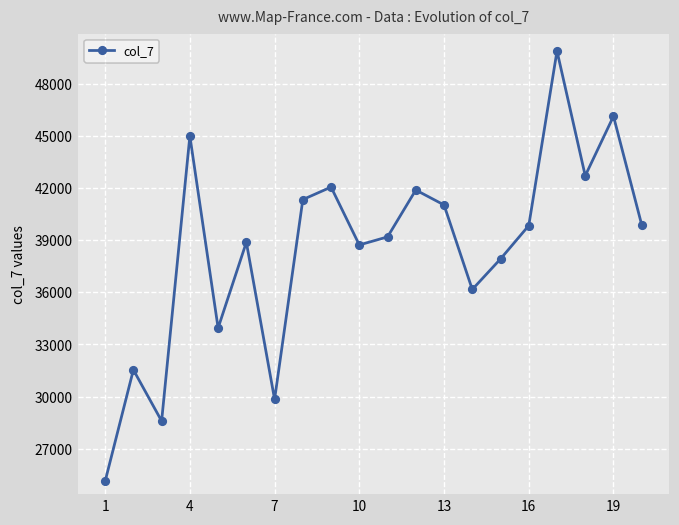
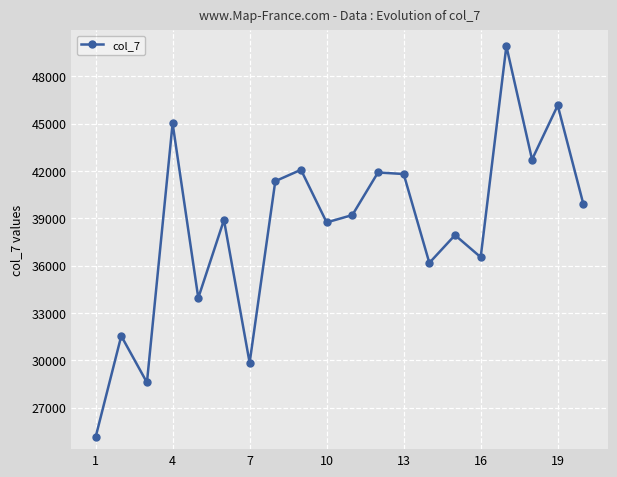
13: 41000 -> 41800
16: 39900 -> 36500
